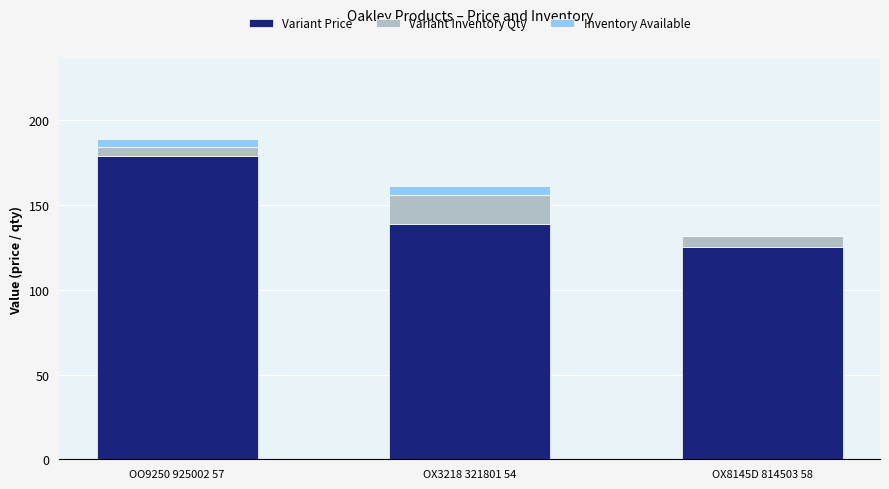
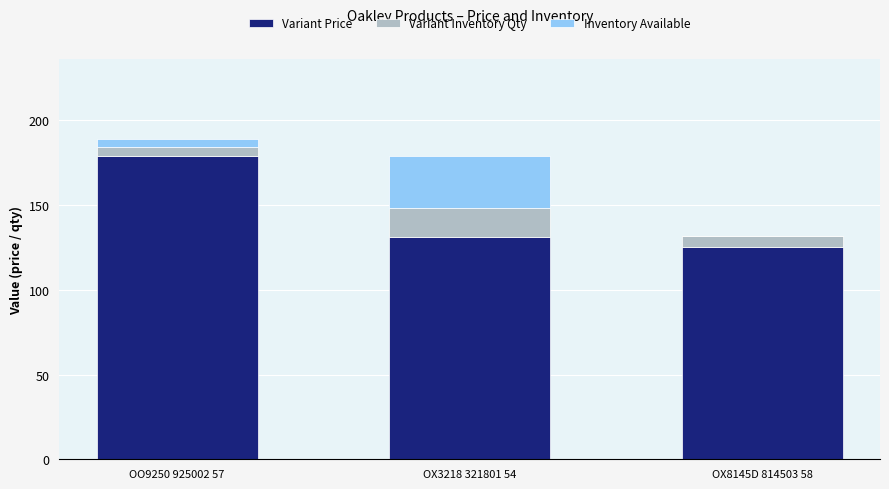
Variant Price, OX3218 321801 54: 139 -> 131
Inventory Available, OX3218 321801 54: 5 -> 31
